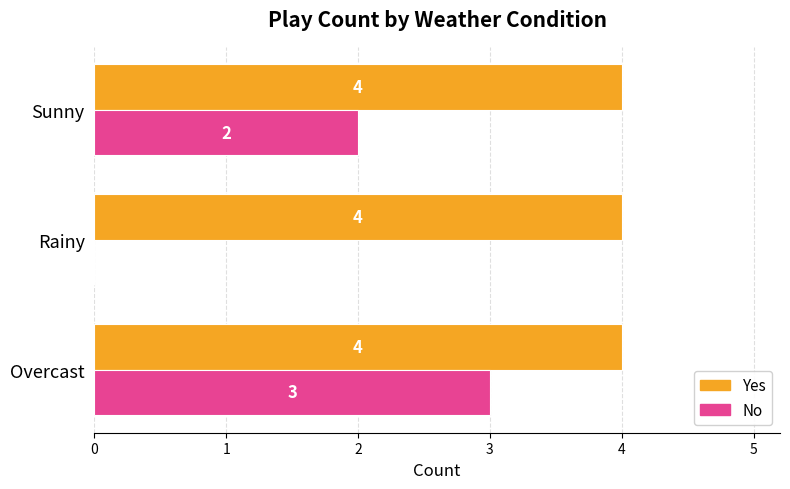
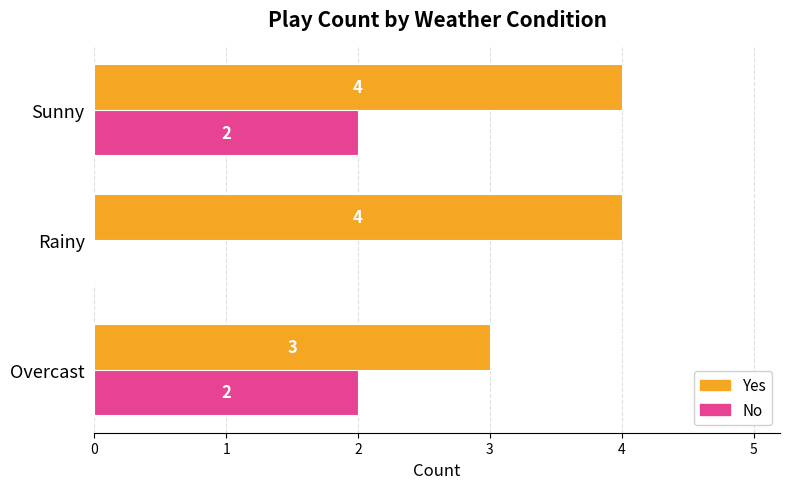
Yes, Overcast: 4 -> 3
No, Overcast: 3 -> 2
